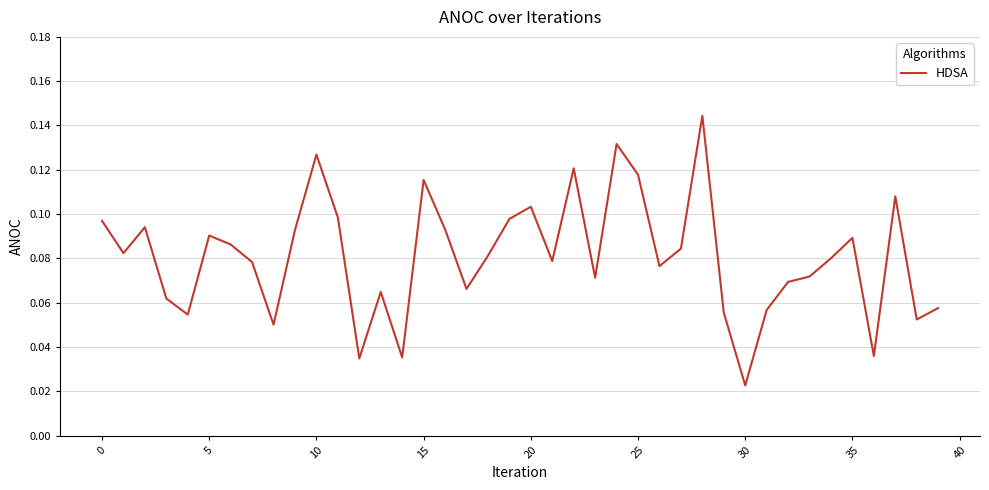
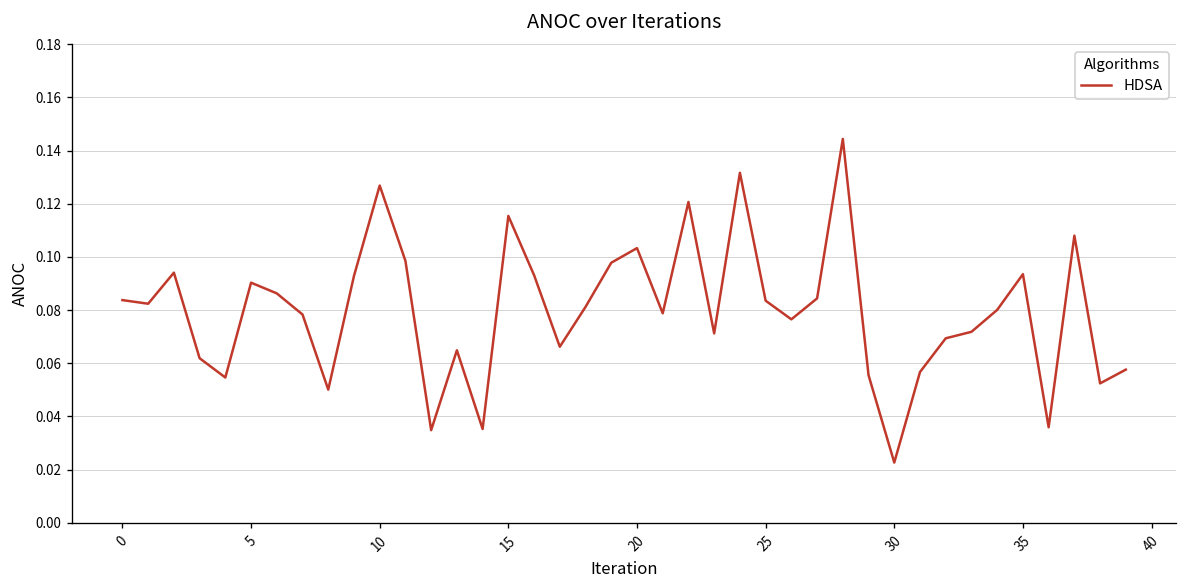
0: 0.097 -> 0.084
25: 0.118 -> 0.084
35: 0.089 -> 0.093
